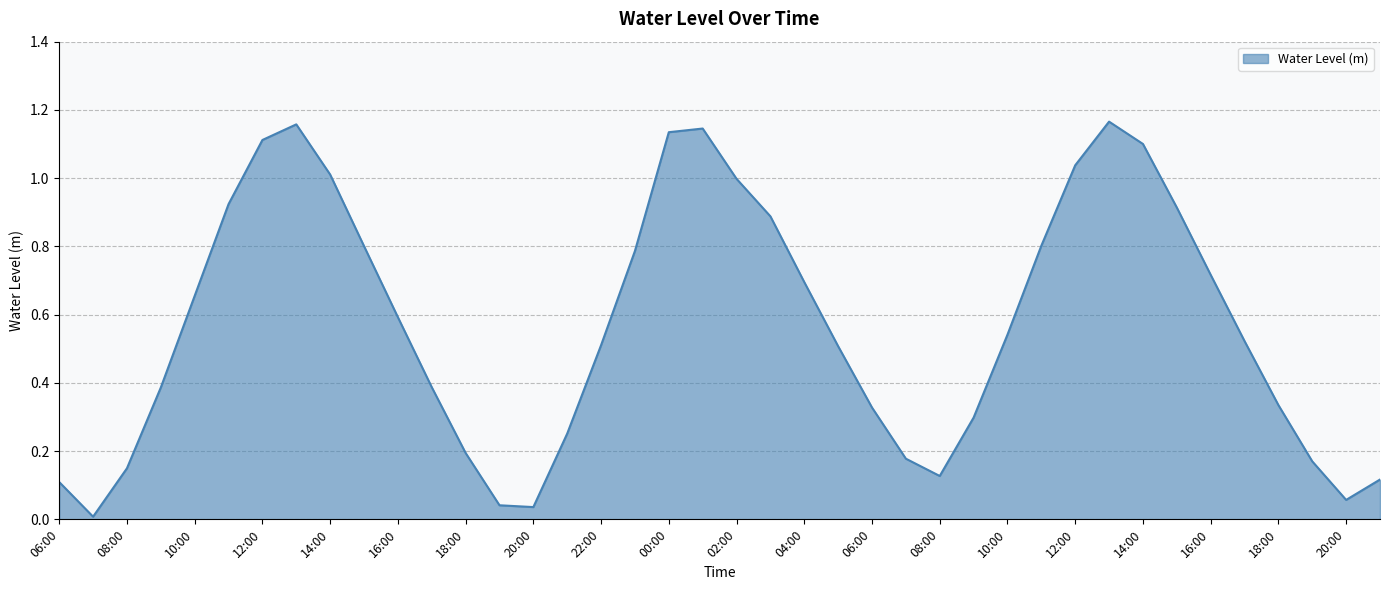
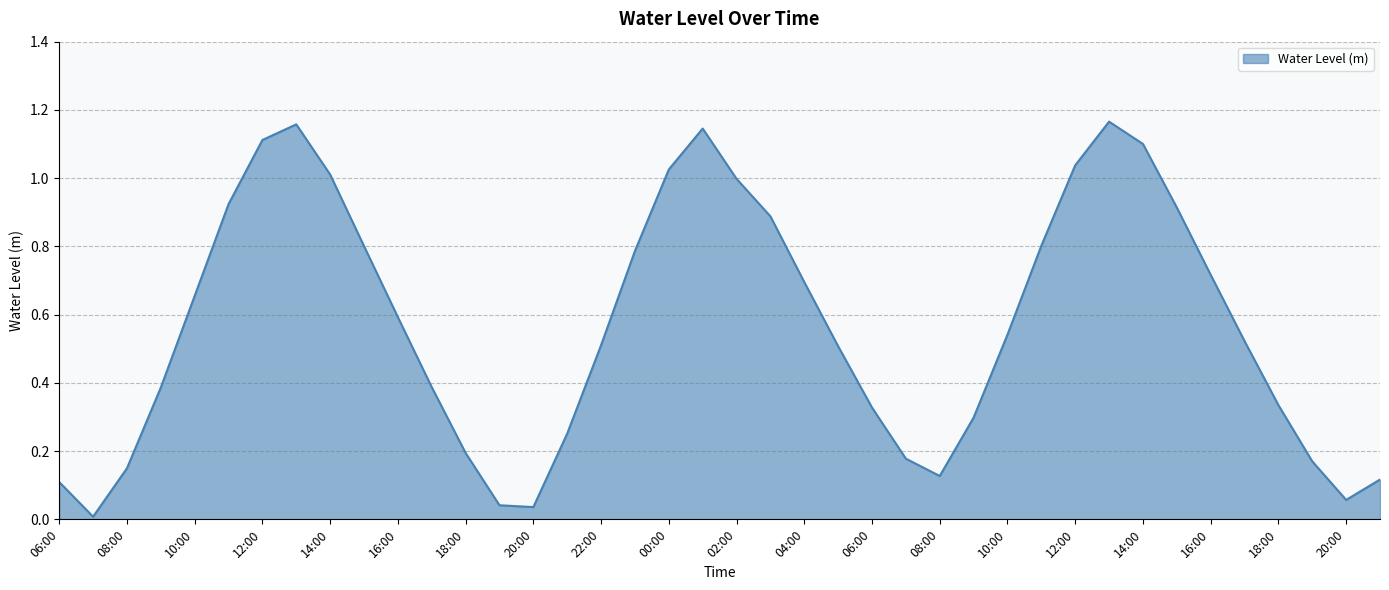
00:00: 1.13 -> 1.03
